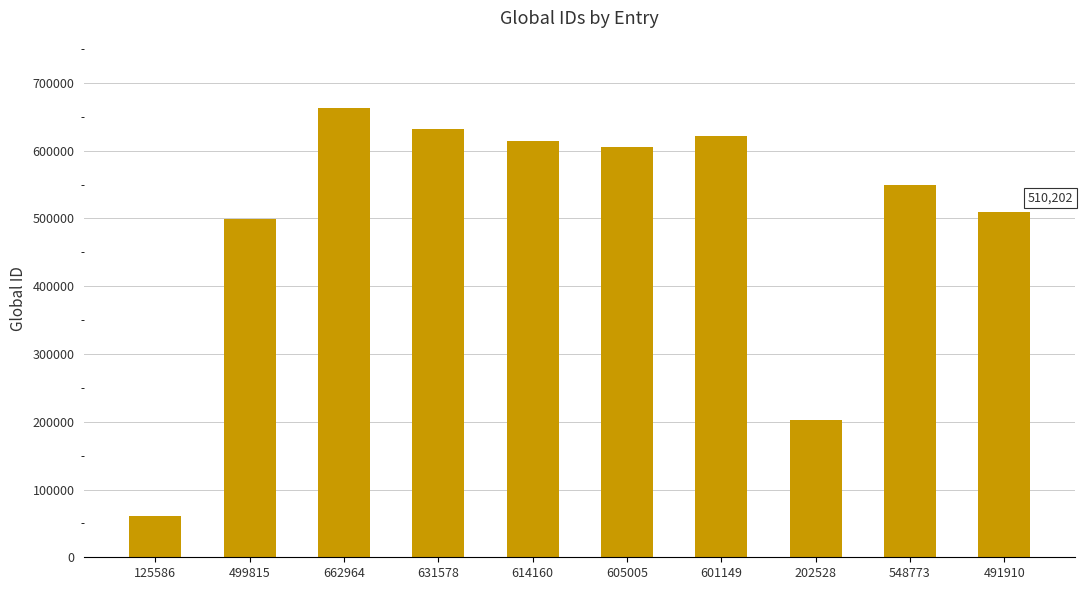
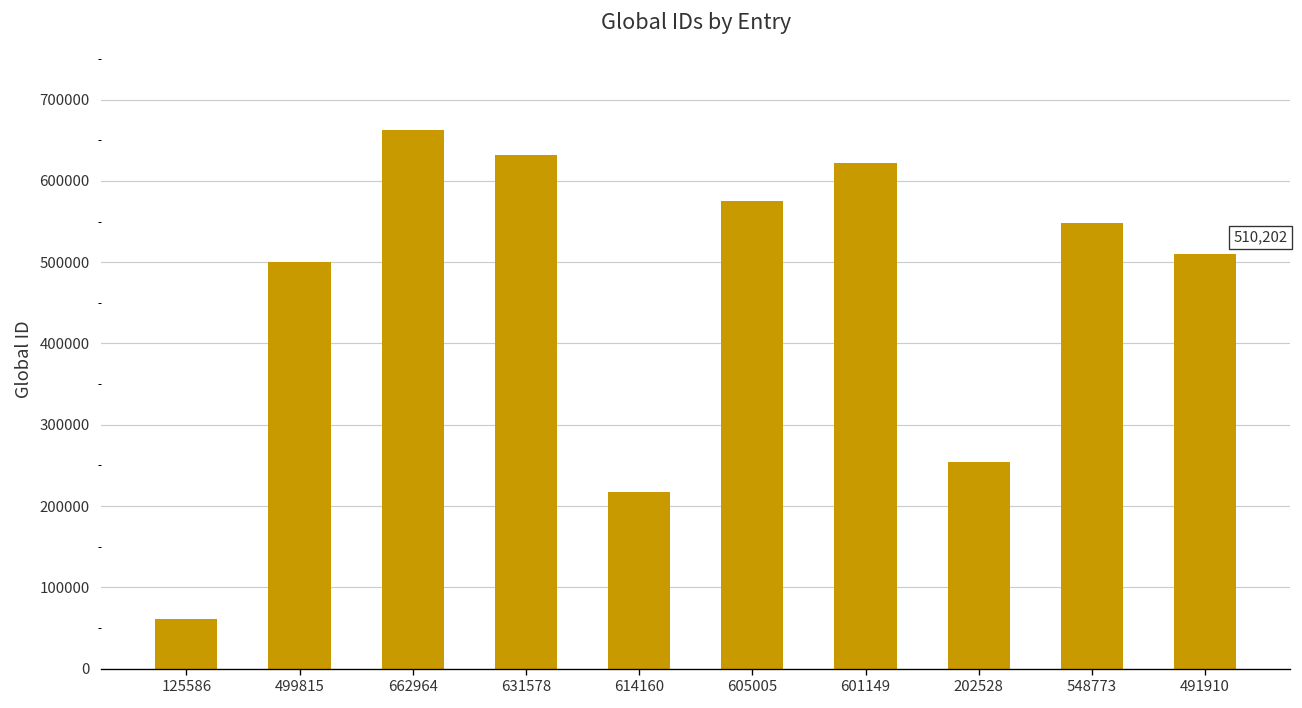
614160: 610000 -> 220000
605005: 610000 -> 580000
202528: 200000 -> 250000
